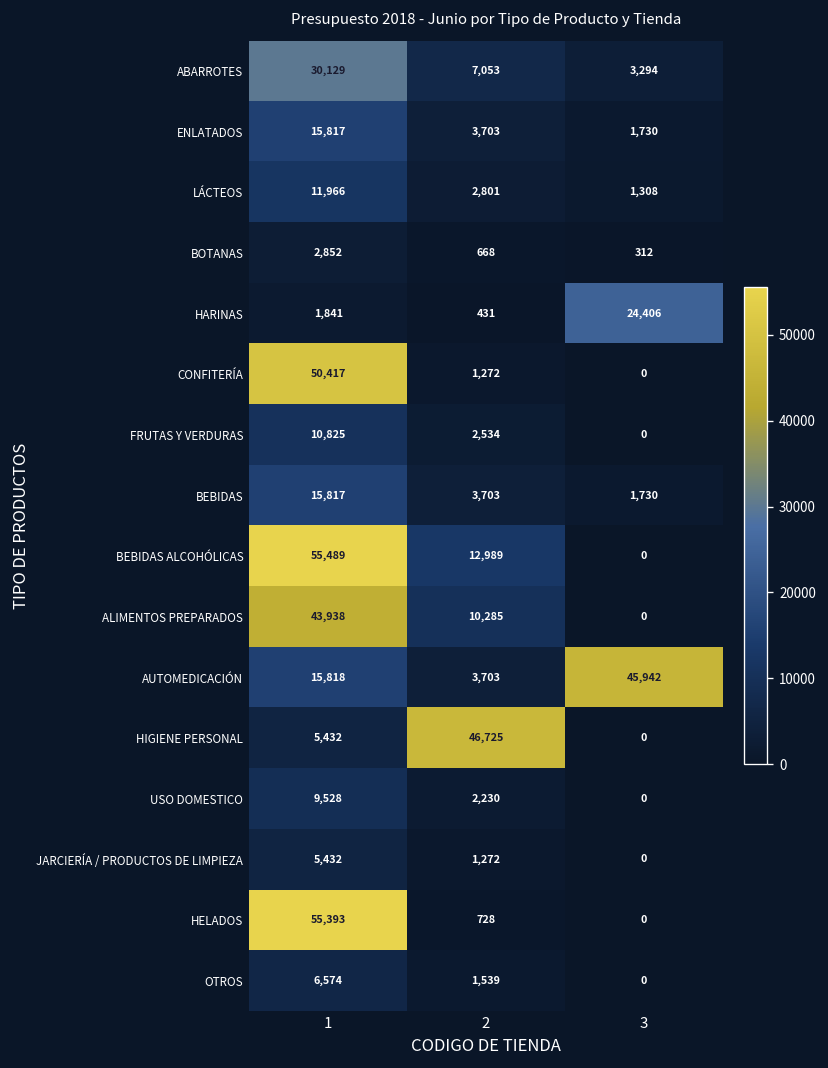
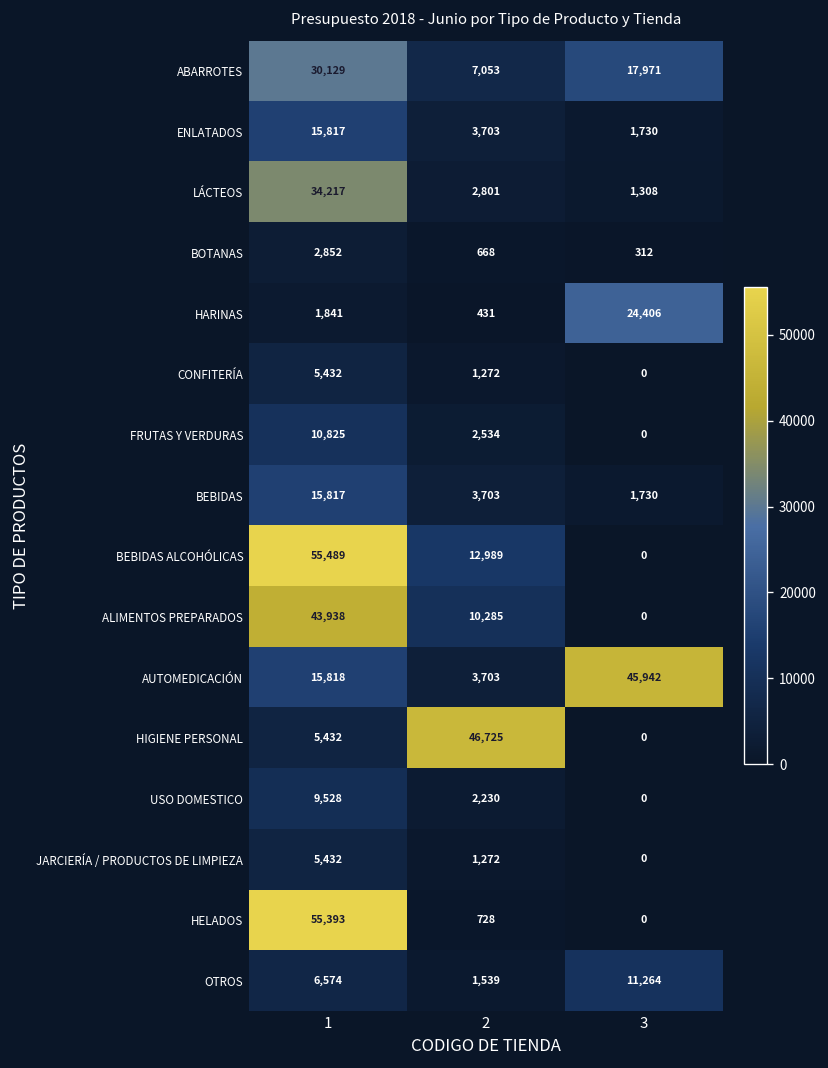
ABARROTES, 3: 3,294 -> 17,971
LÁCTEOS, 1: 11,966 -> 34,217
CONFITERÍA, 1: 50,417 -> 5,432
OTROS, 3: 0 -> 11,264
